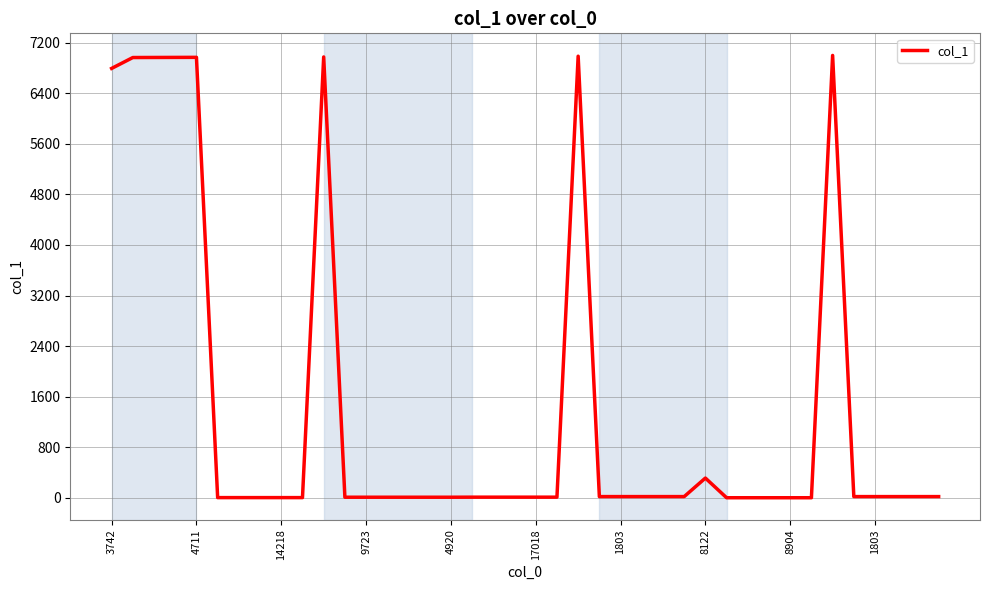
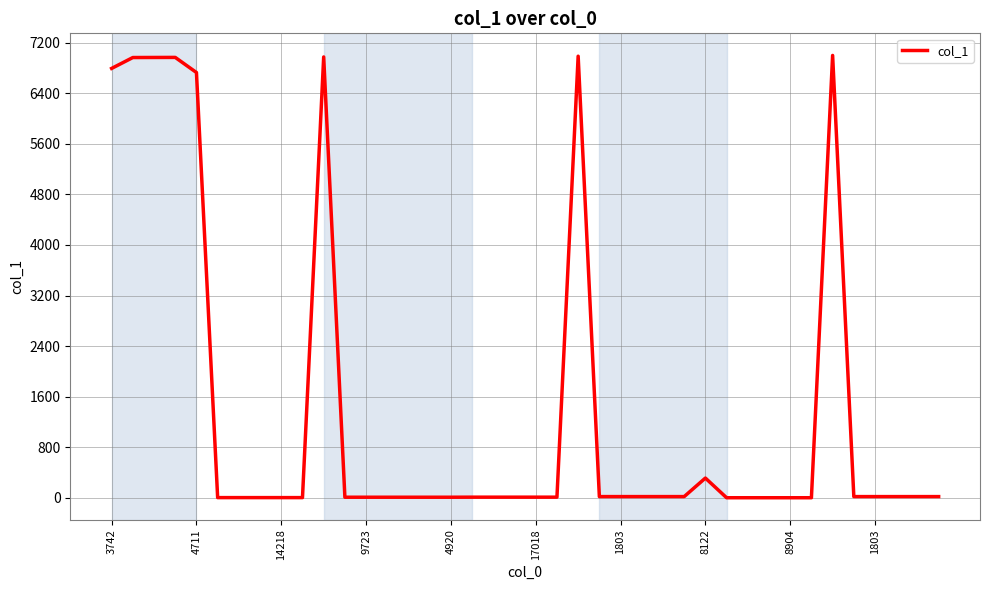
4711: 7000 -> 6700
